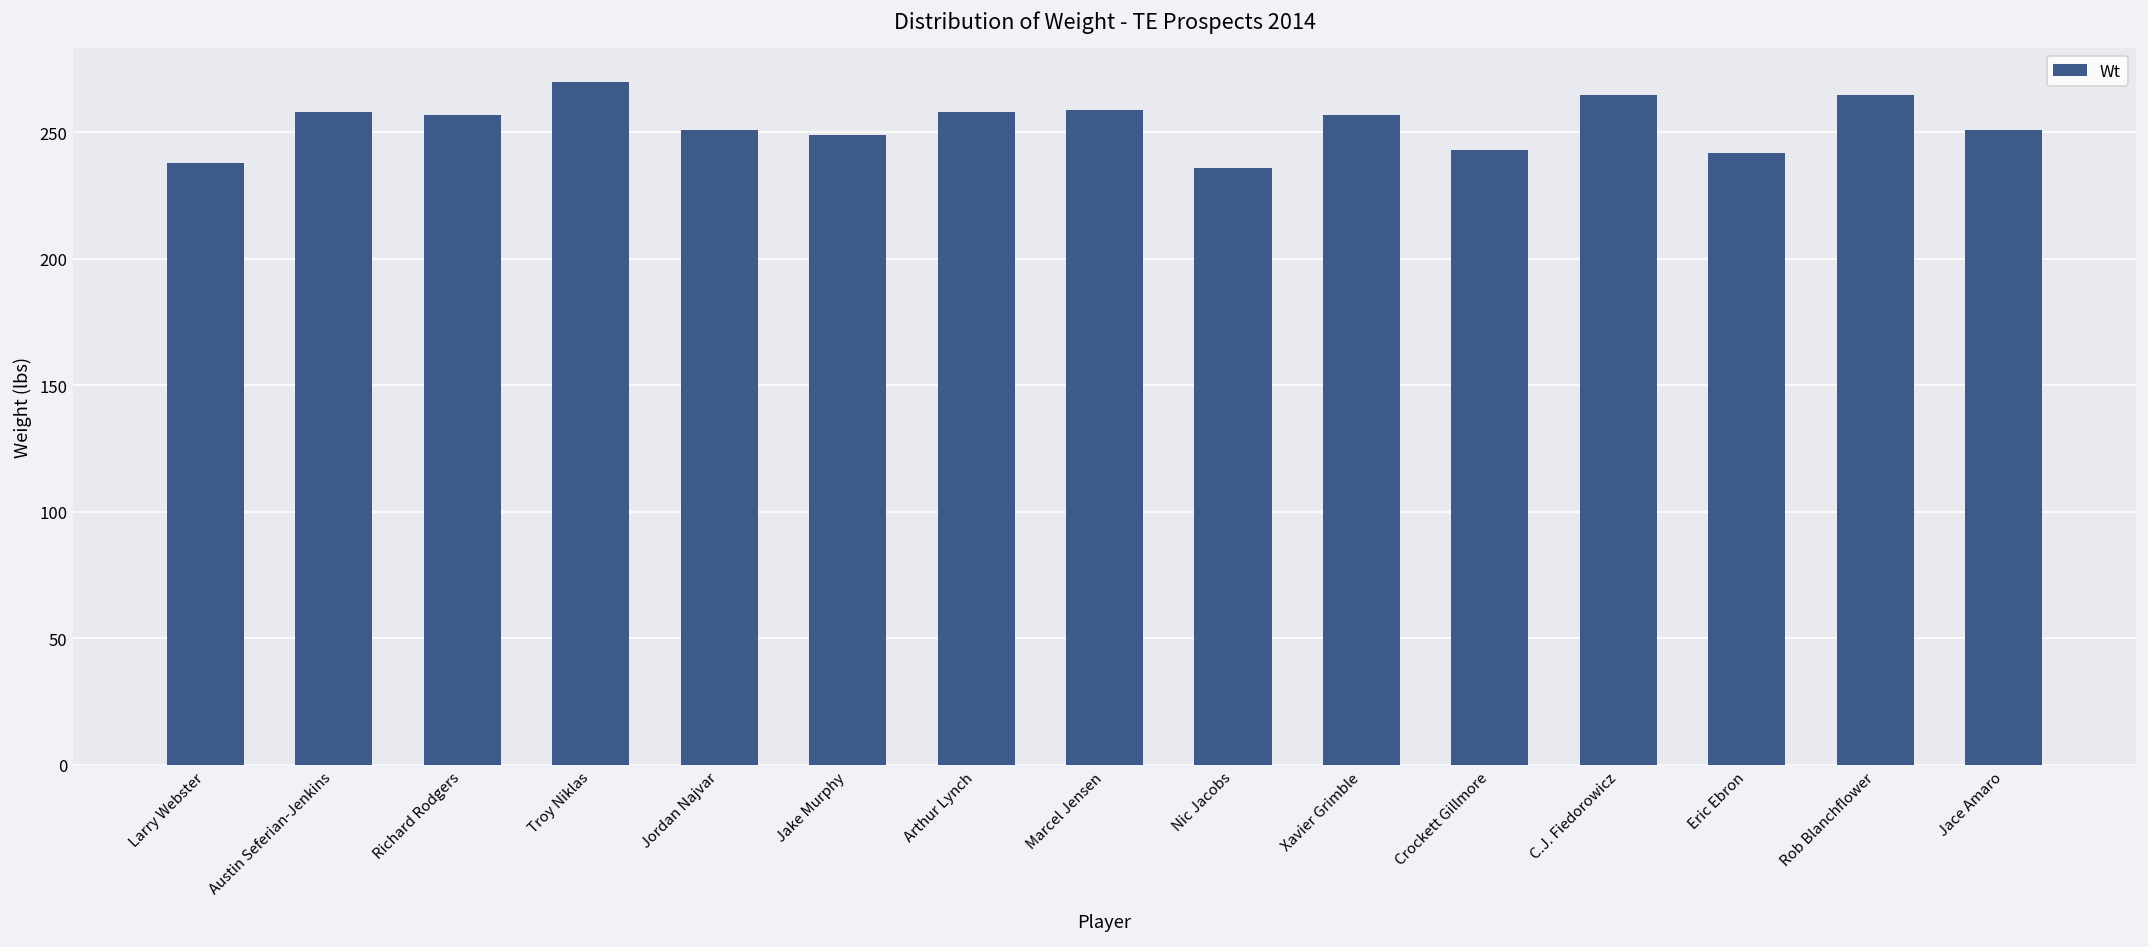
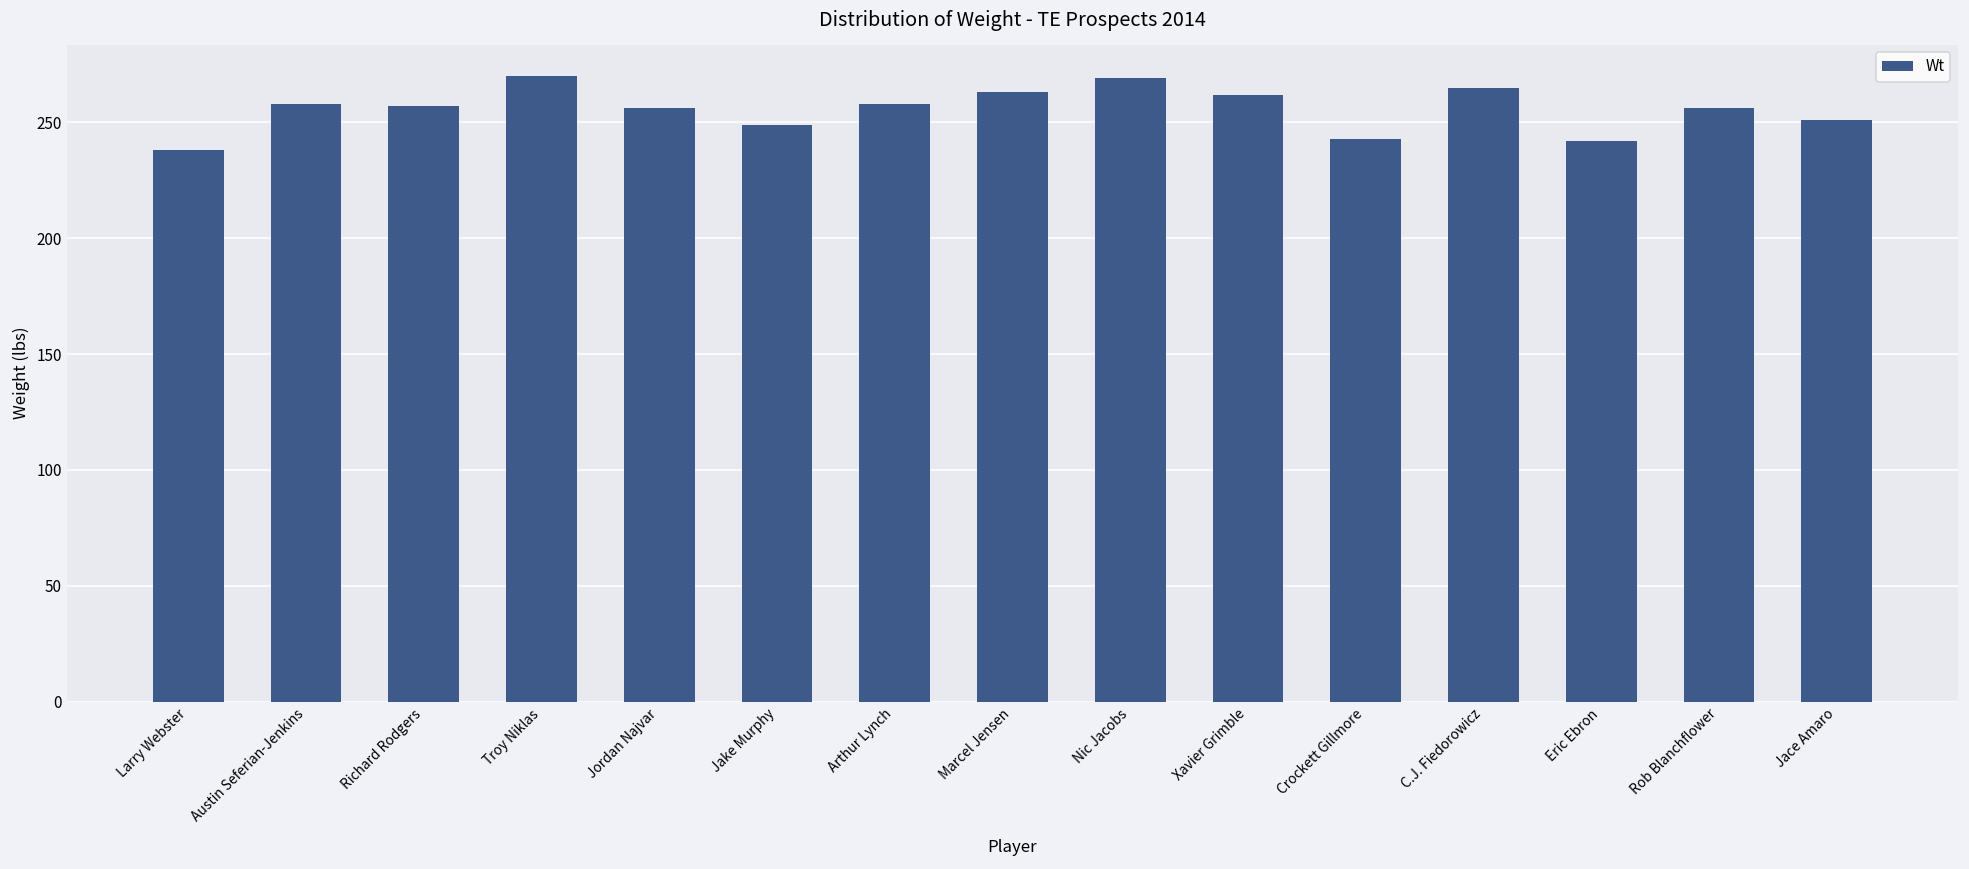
Jordan Najvar: 251 -> 256
Marcel Jensen: 259 -> 263
Nic Jacobs: 236 -> 269
Xavier Grimble: 257 -> 262
Rob Blanchflower: 265 -> 256
